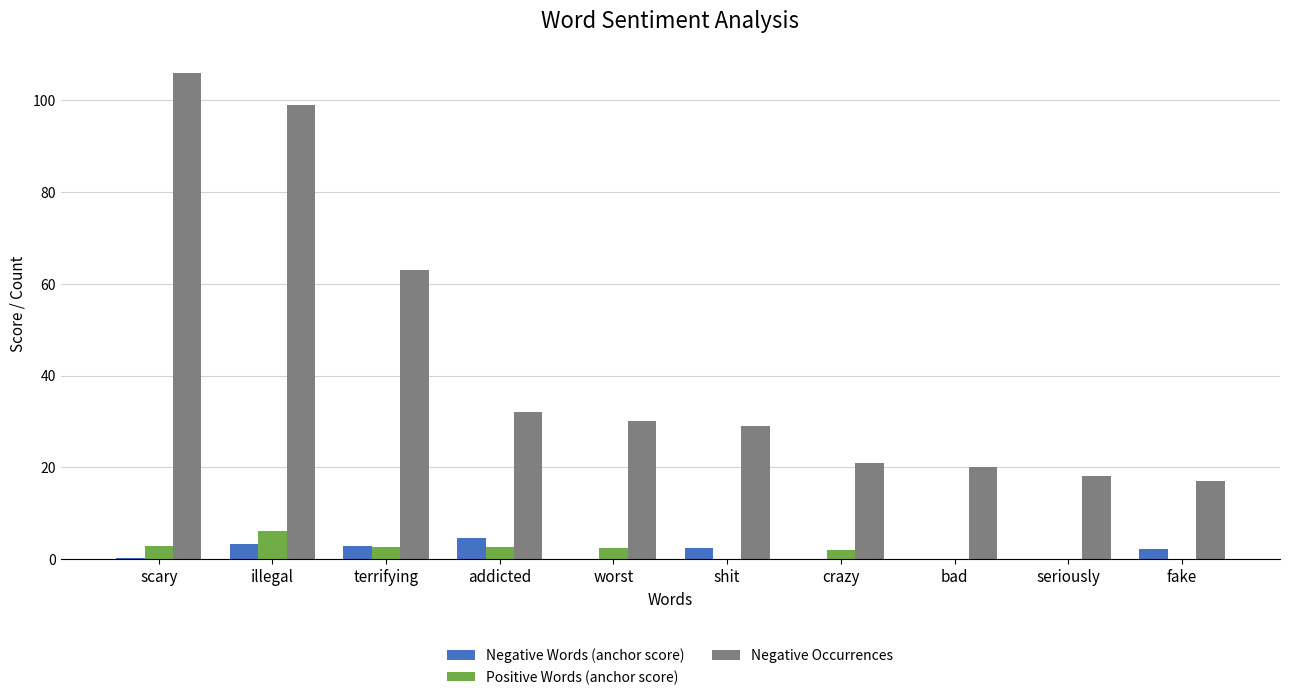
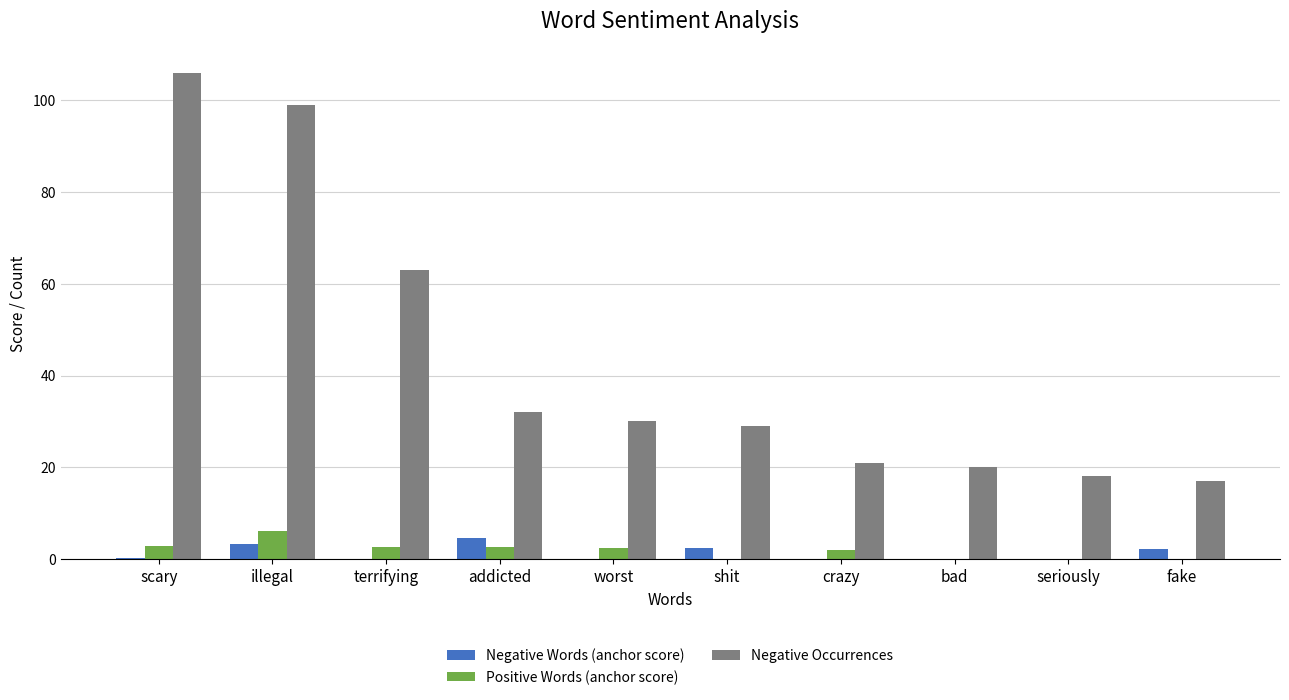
Negative Words (anchor score), terrifying: 3 -> 0
